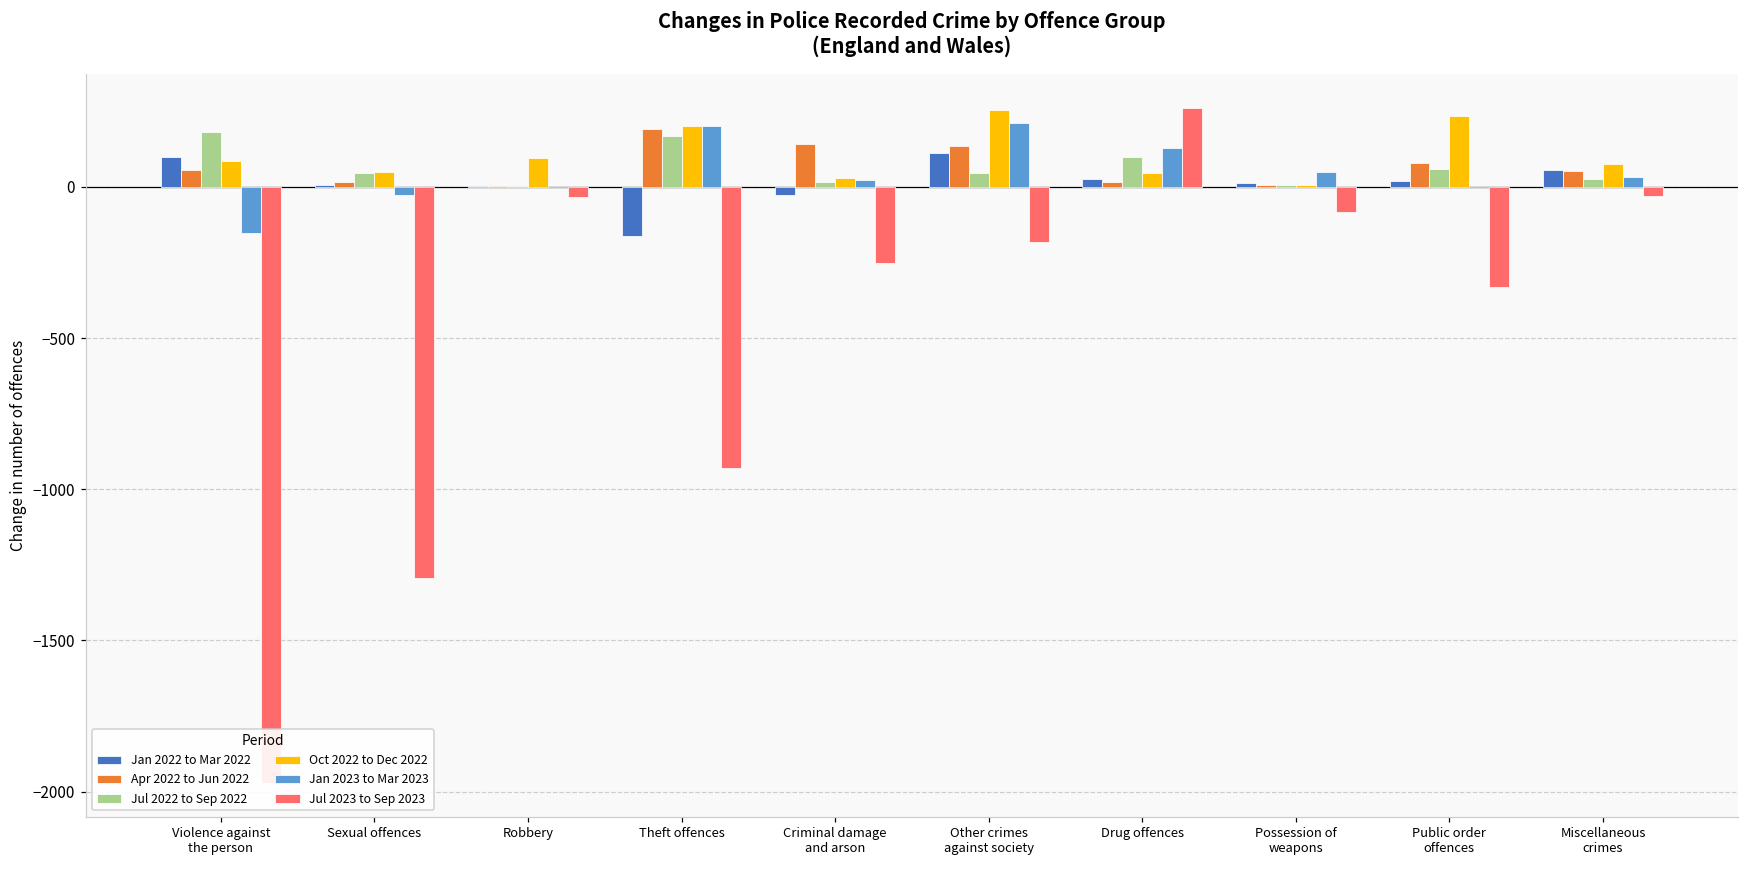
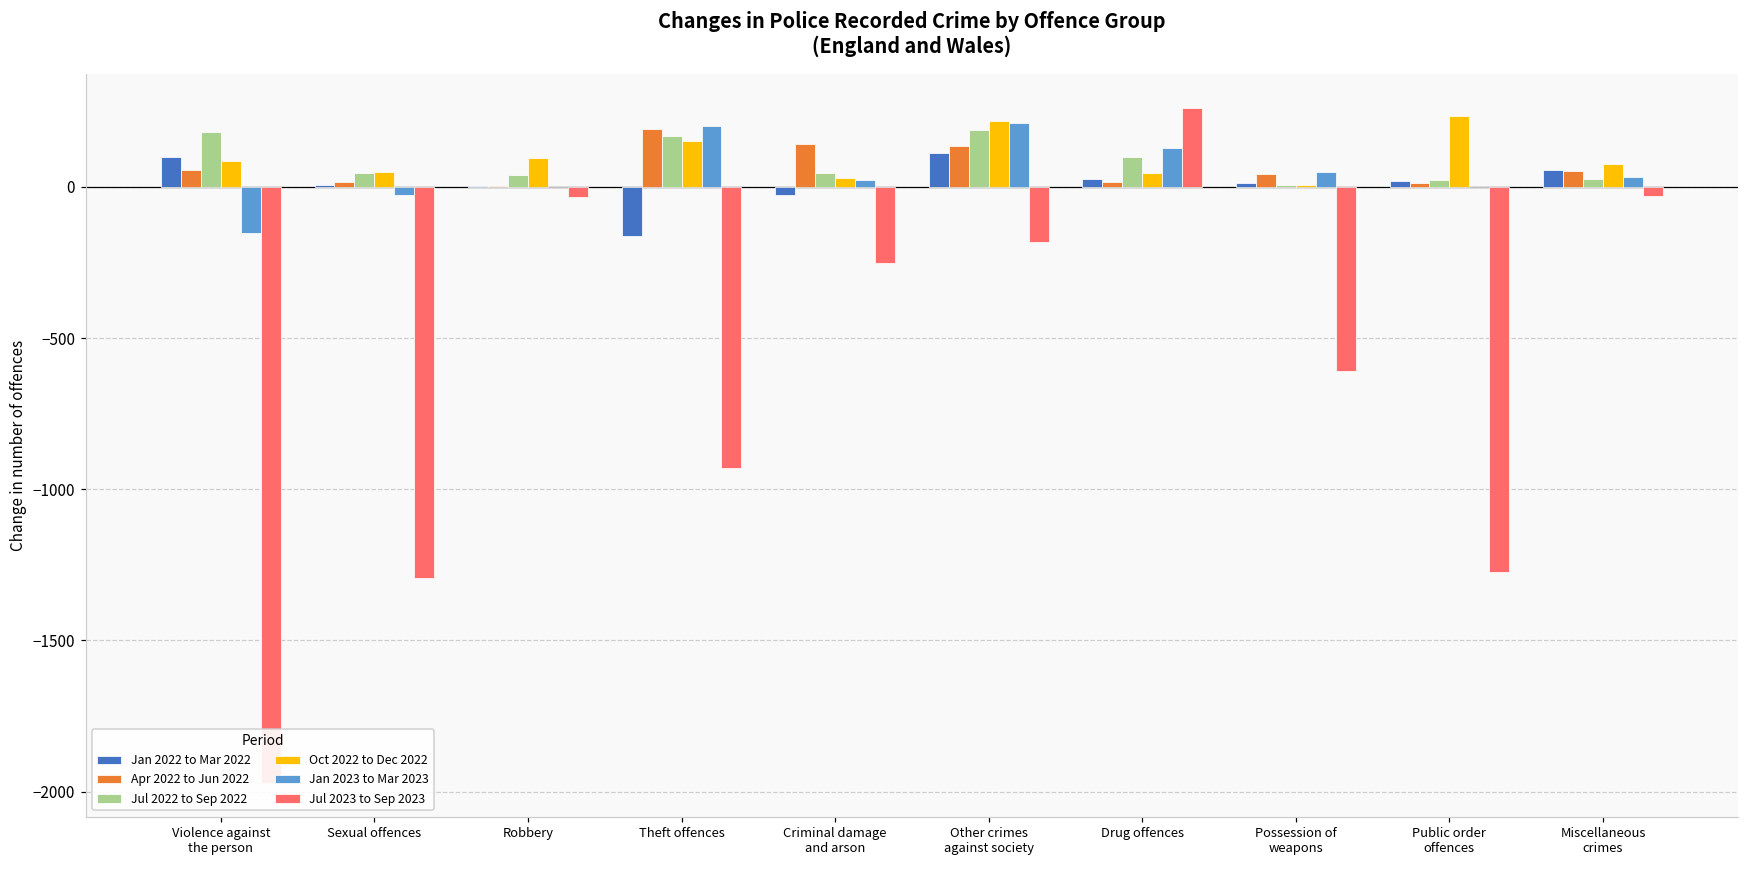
Jul 2022 to Sep 2022, Robbery: 0 -> 40
Oct 2022 to Dec 2022, Theft offences: 200 -> 150
Jul 2022 to Sep 2022, Criminal damage and arson: 20 -> 50
Jul 2022 to Sep 2022, Other crimes against society: 50 -> 190
Oct 2022 to Dec 2022, Other crimes against society: 260 -> 220
Apr 2022 to Jun 2022, Possession of weapons: 10 -> 40
Jul 2023 to Sep 2023, Possession of weapons: -80 -> -610
Apr 2022 to Jun 2022, Public order offences: 80 -> 10
Jul 2022 to Sep 2022, Public order offences: 60 -> 20
Jul 2023 to Sep 2023, Public order offences: -330 -> -1270
